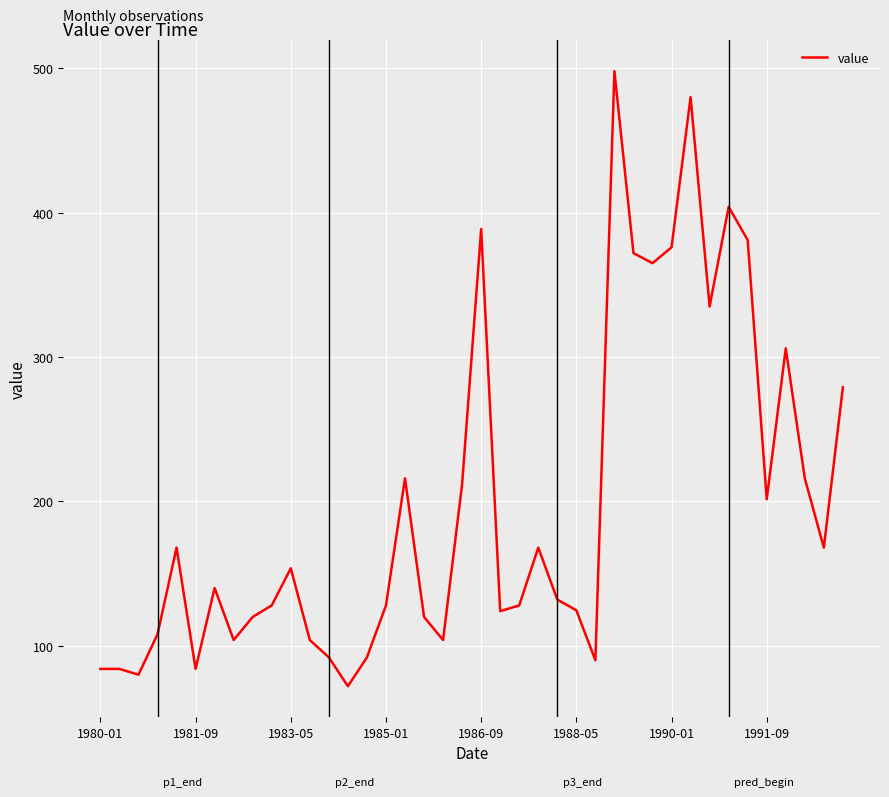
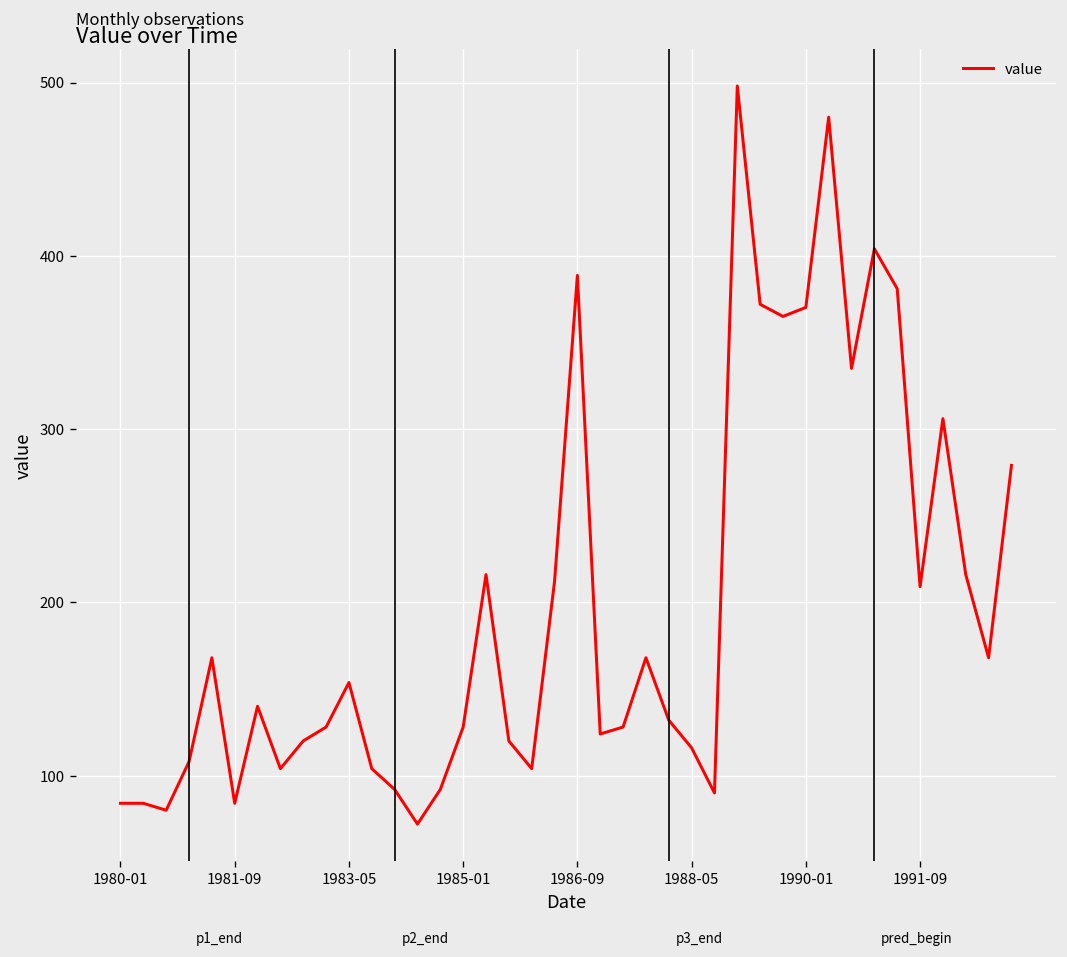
1988-05: 125 -> 116
1990-01: 376 -> 370
1991-09: 202 -> 209
